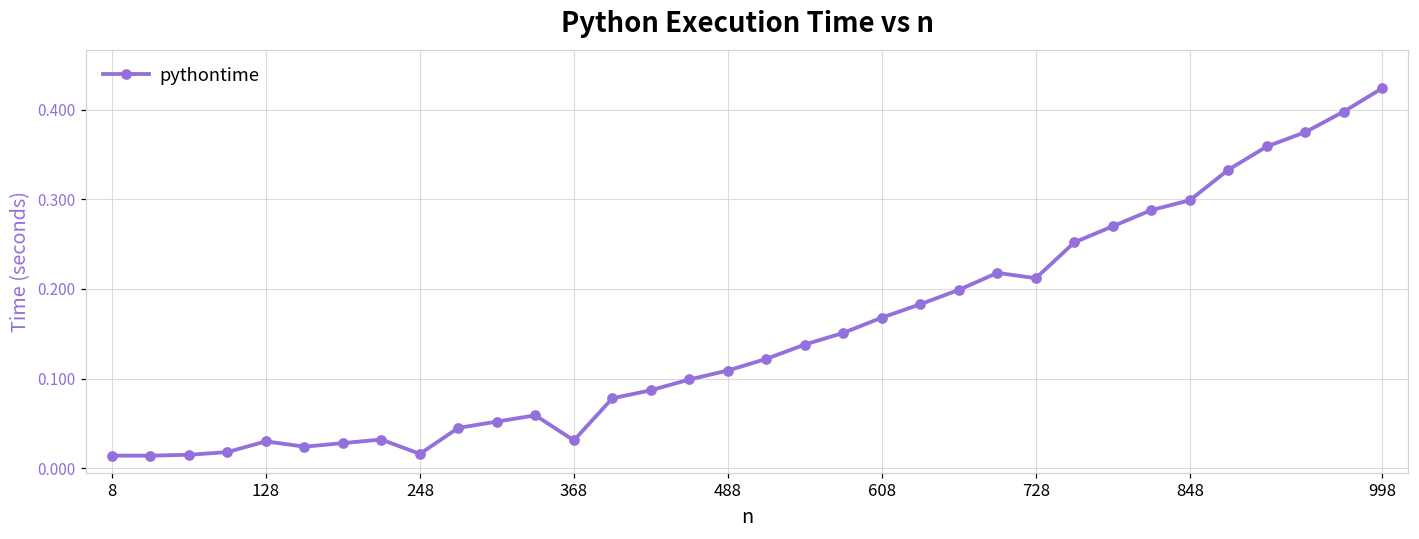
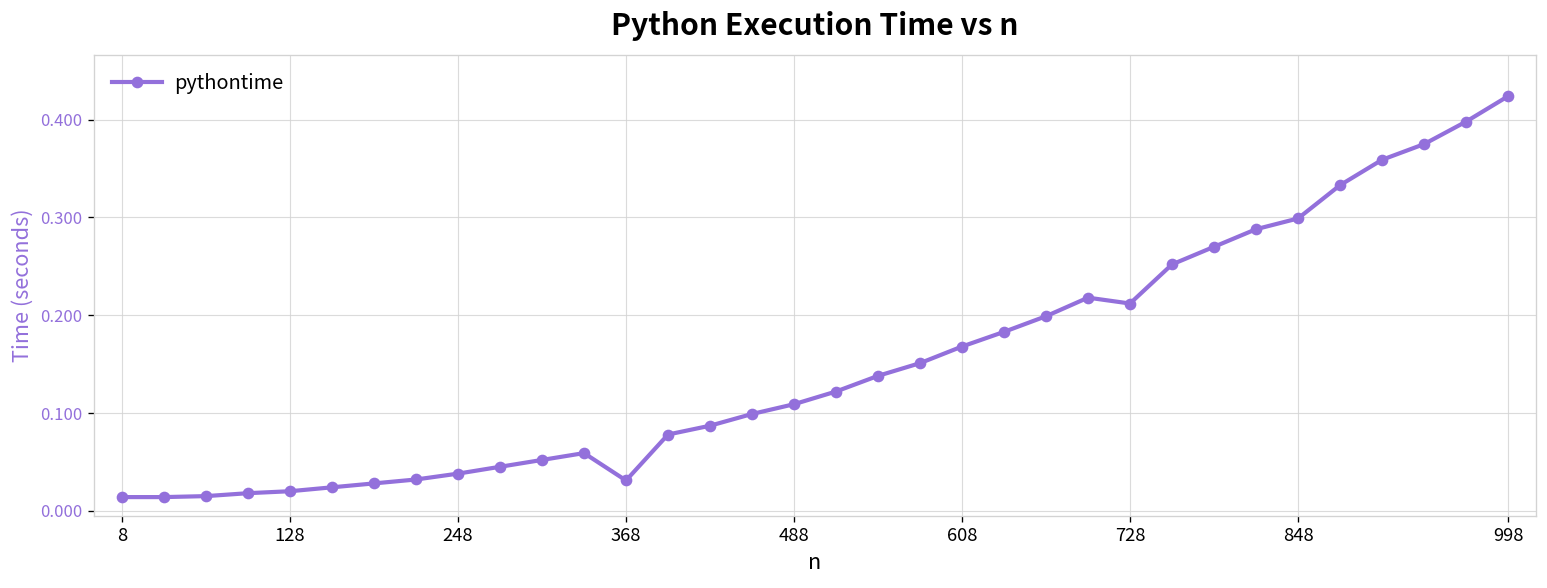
128: 0.03 -> 0.02
248: 0.02 -> 0.04
